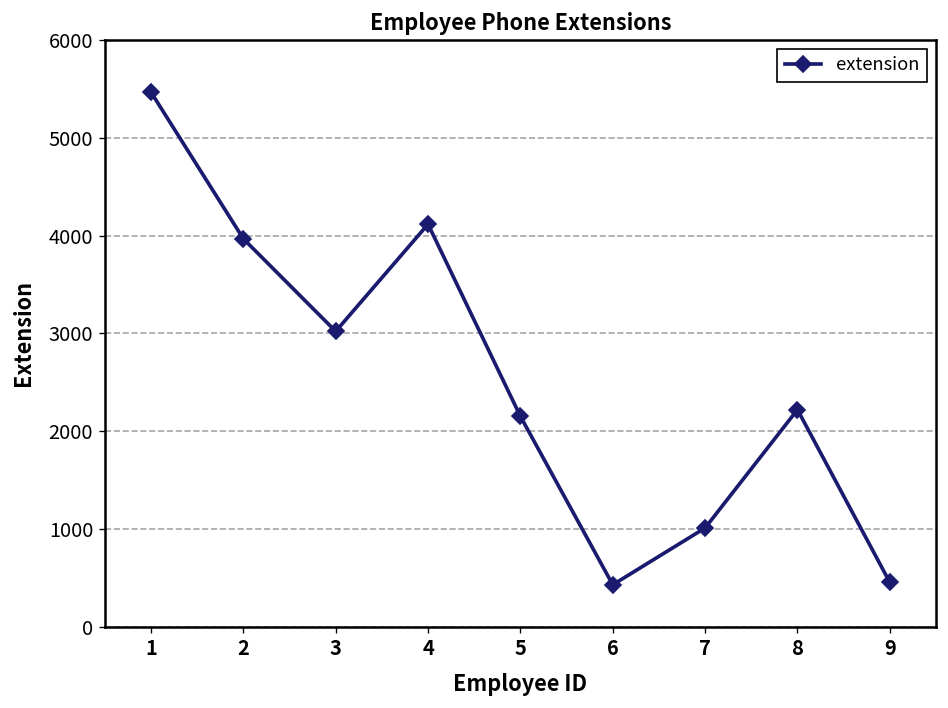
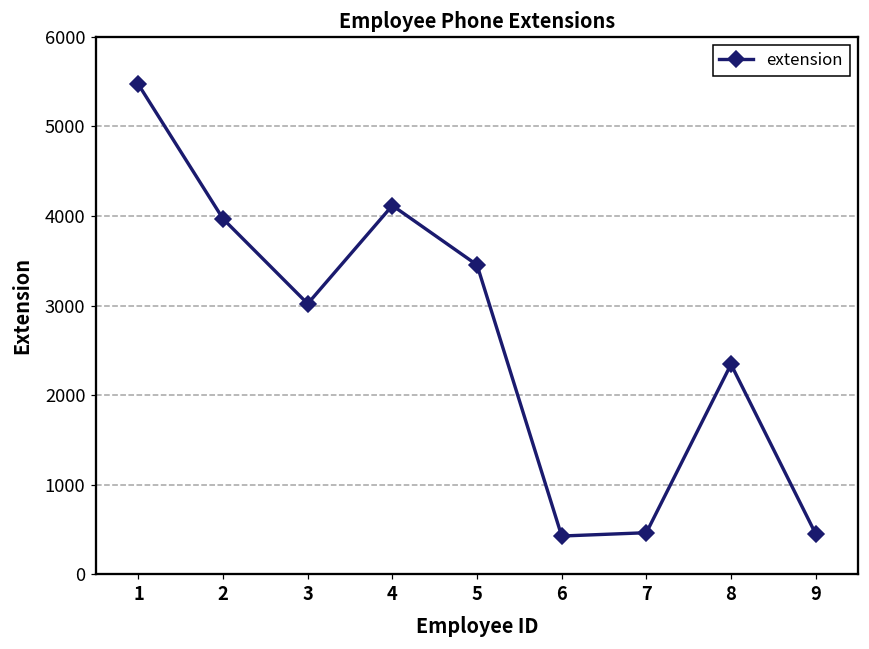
5: 2200 -> 3500
7: 1000 -> 500
8: 2200 -> 2300
